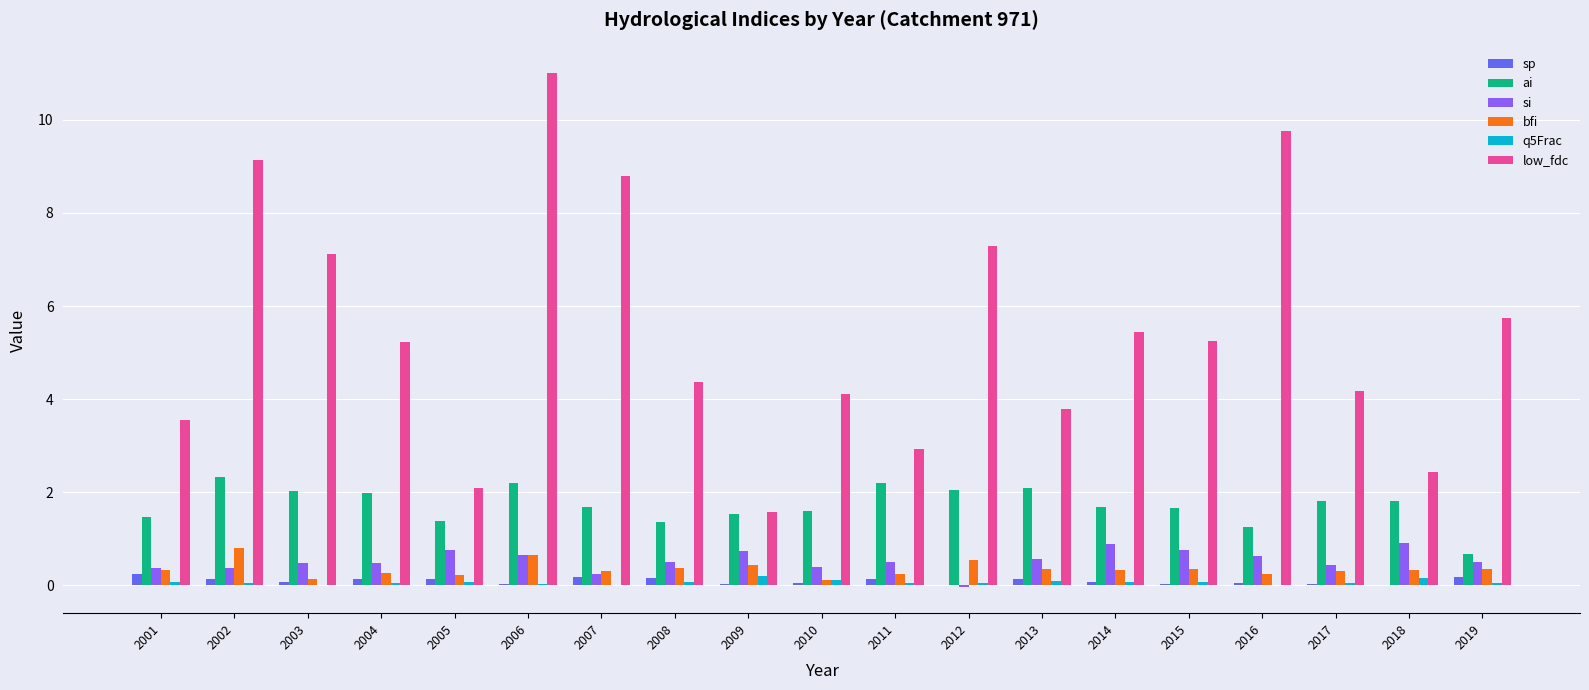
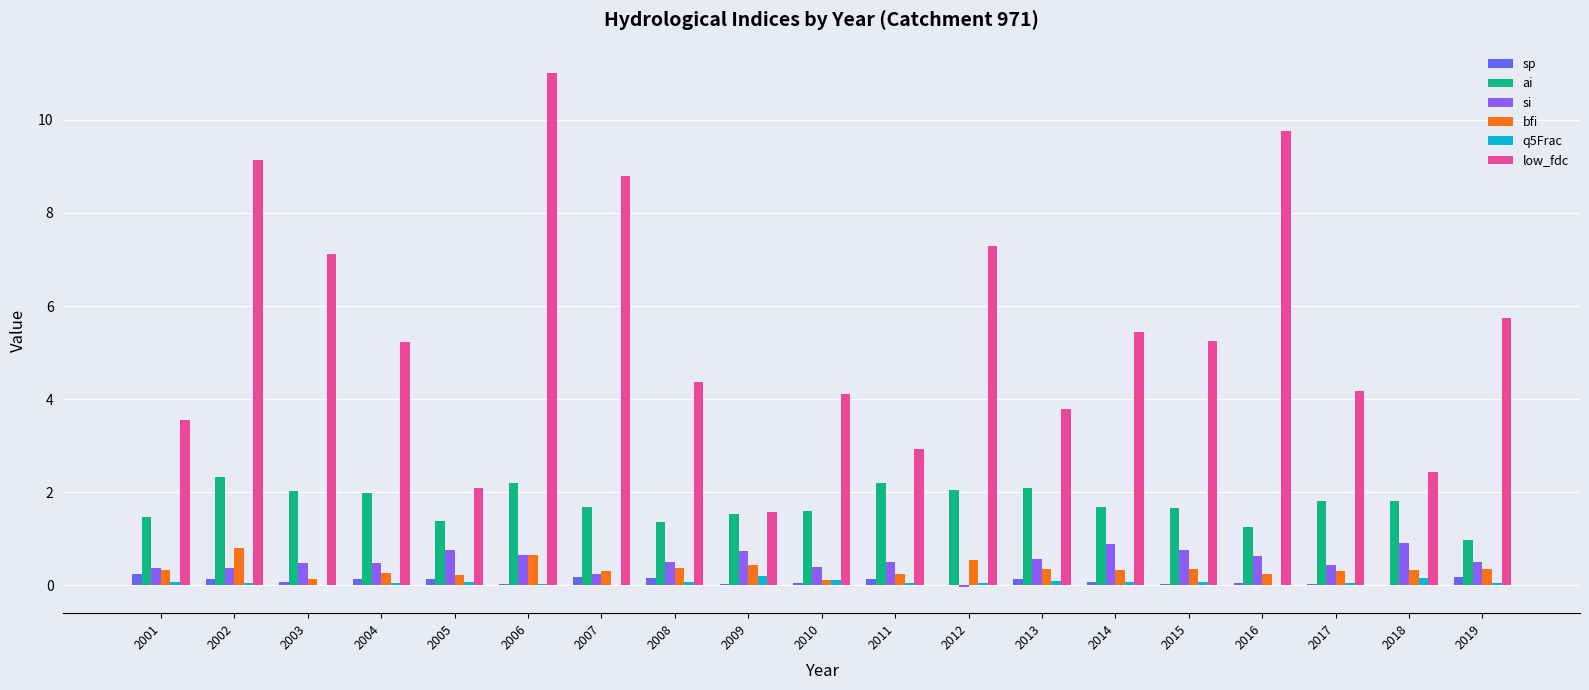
ai, 2019: 0.7 -> 1.0
